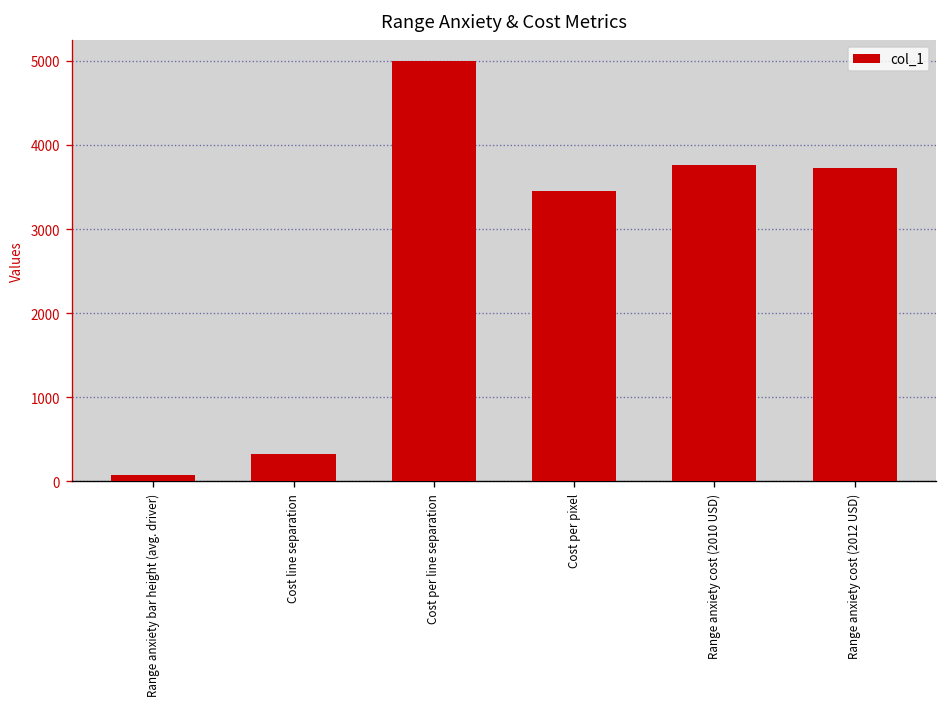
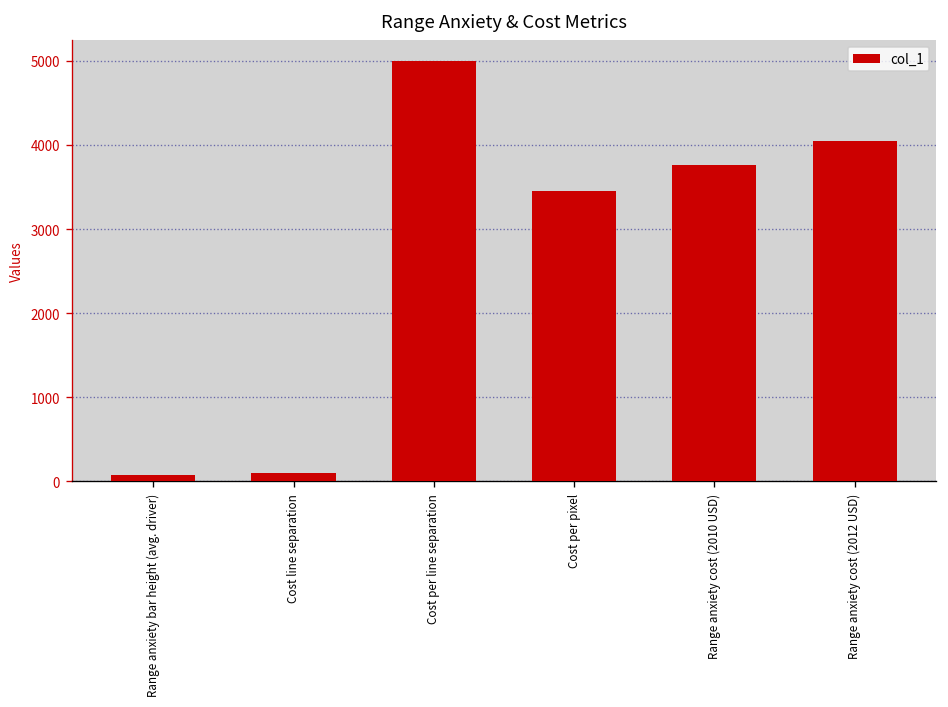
Cost line separation: 300 -> 100
Range anxiety cost (2012 USD): 3700 -> 4100
